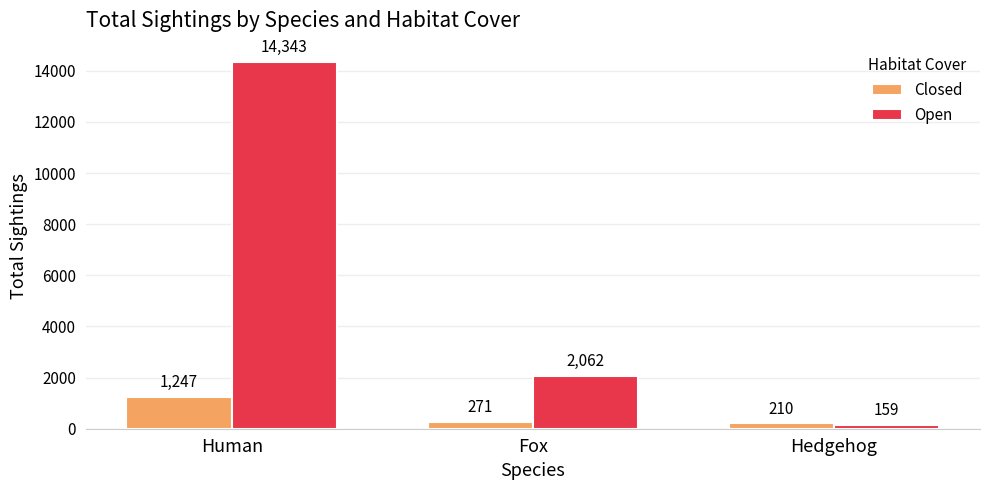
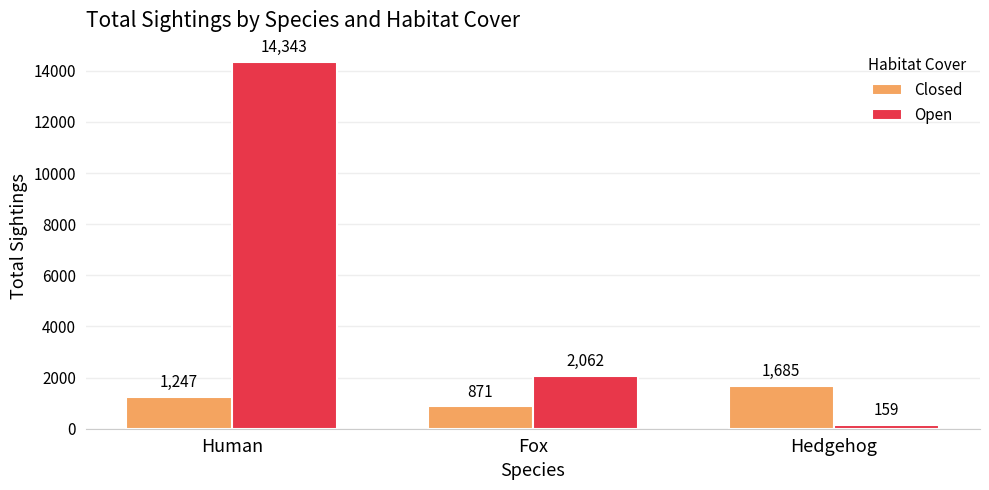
Closed, Fox: 271 -> 871
Closed, Hedgehog: 210 -> 1,685
